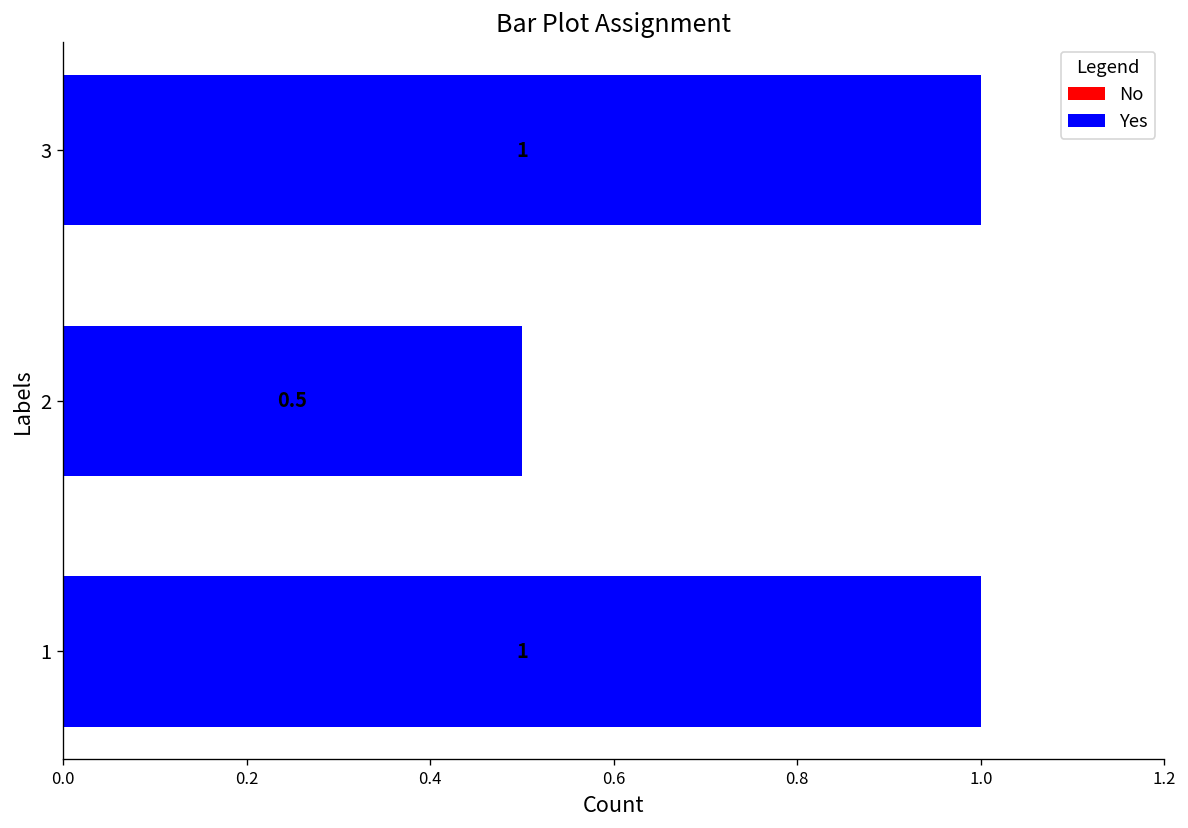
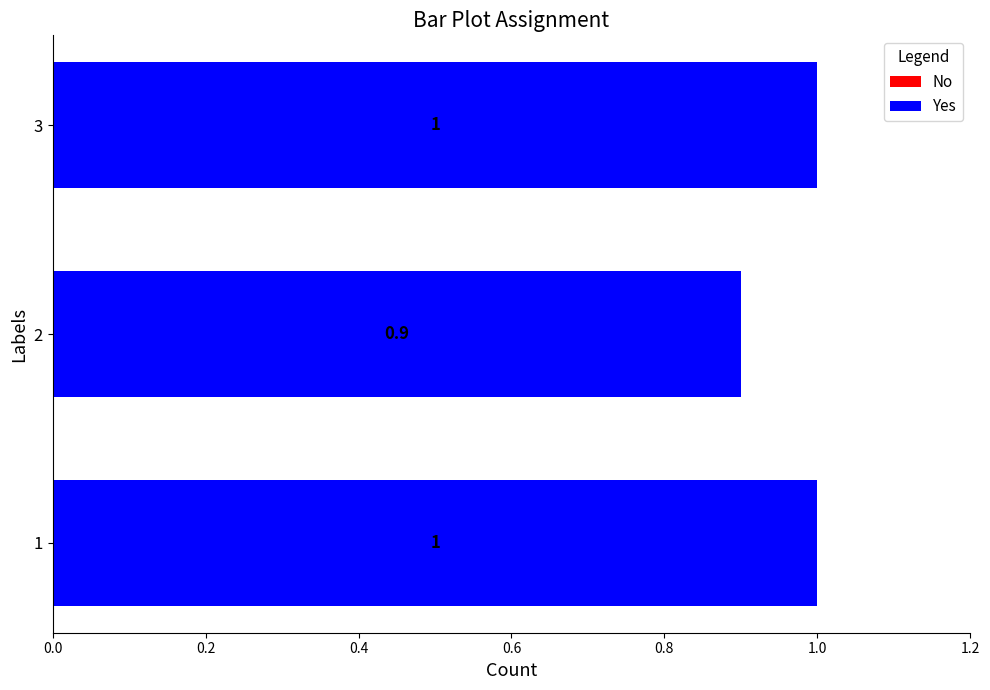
Yes, 2: 0.5 -> 0.9
